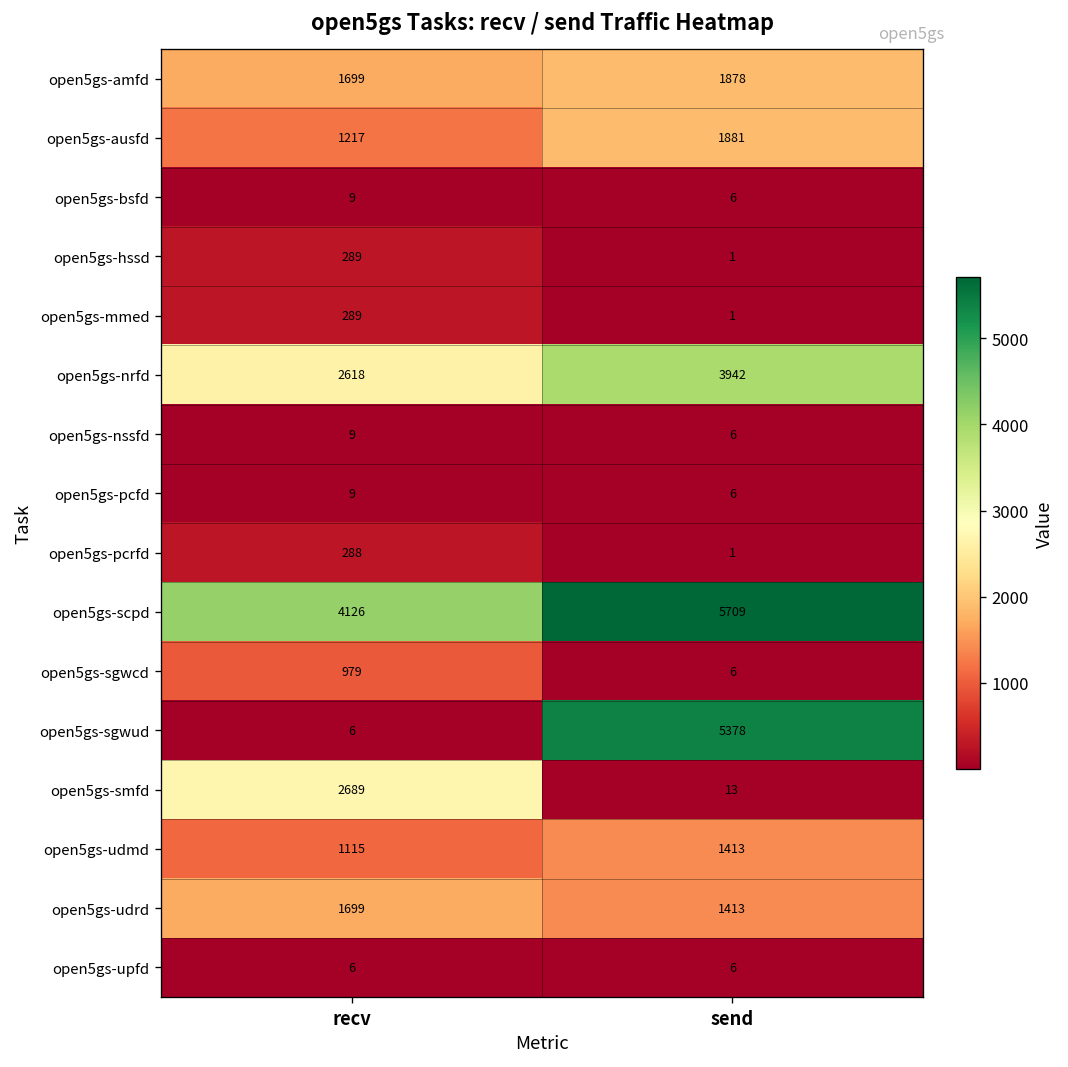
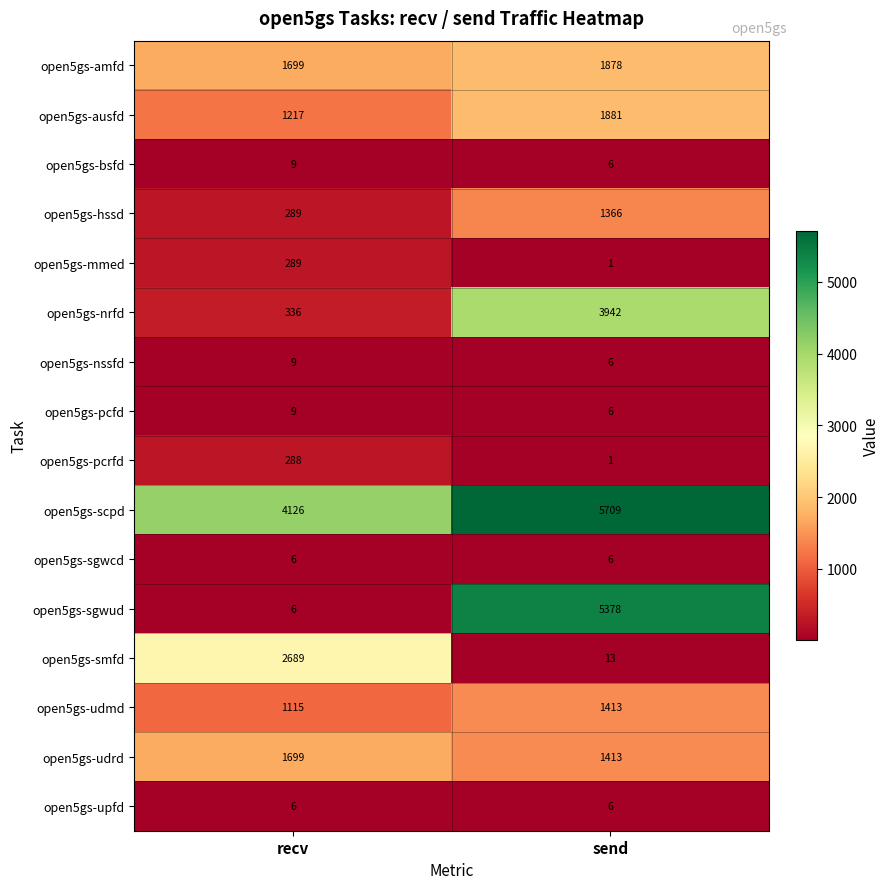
open5gs-hssd, send: 1 -> 1366
open5gs-nrfd, recv: 2618 -> 336
open5gs-sgwcd, recv: 979 -> 6
